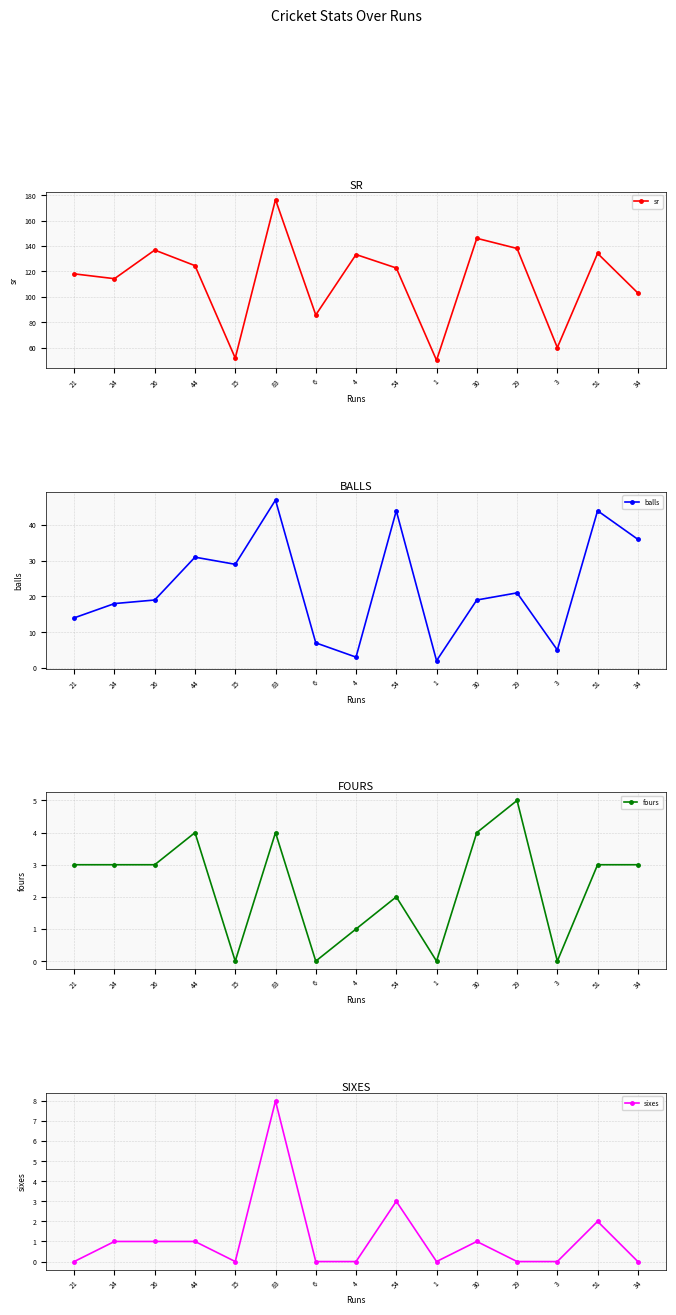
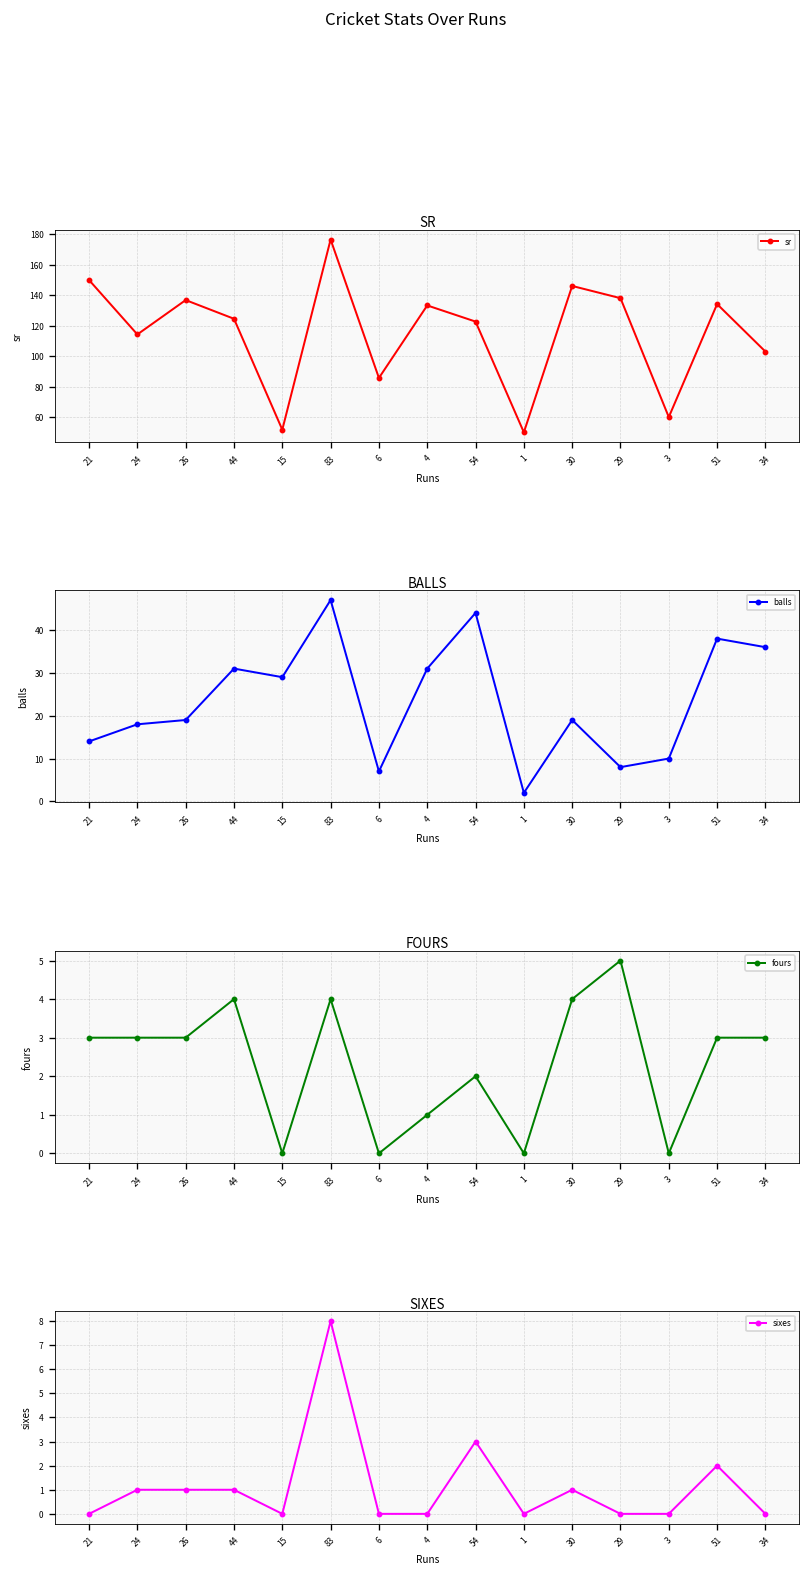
SR, 21: 118 -> 150
BALLS, 4: 3 -> 31
BALLS, 29: 21 -> 8
BALLS, 3: 5 -> 10
BALLS, 51: 44 -> 38
